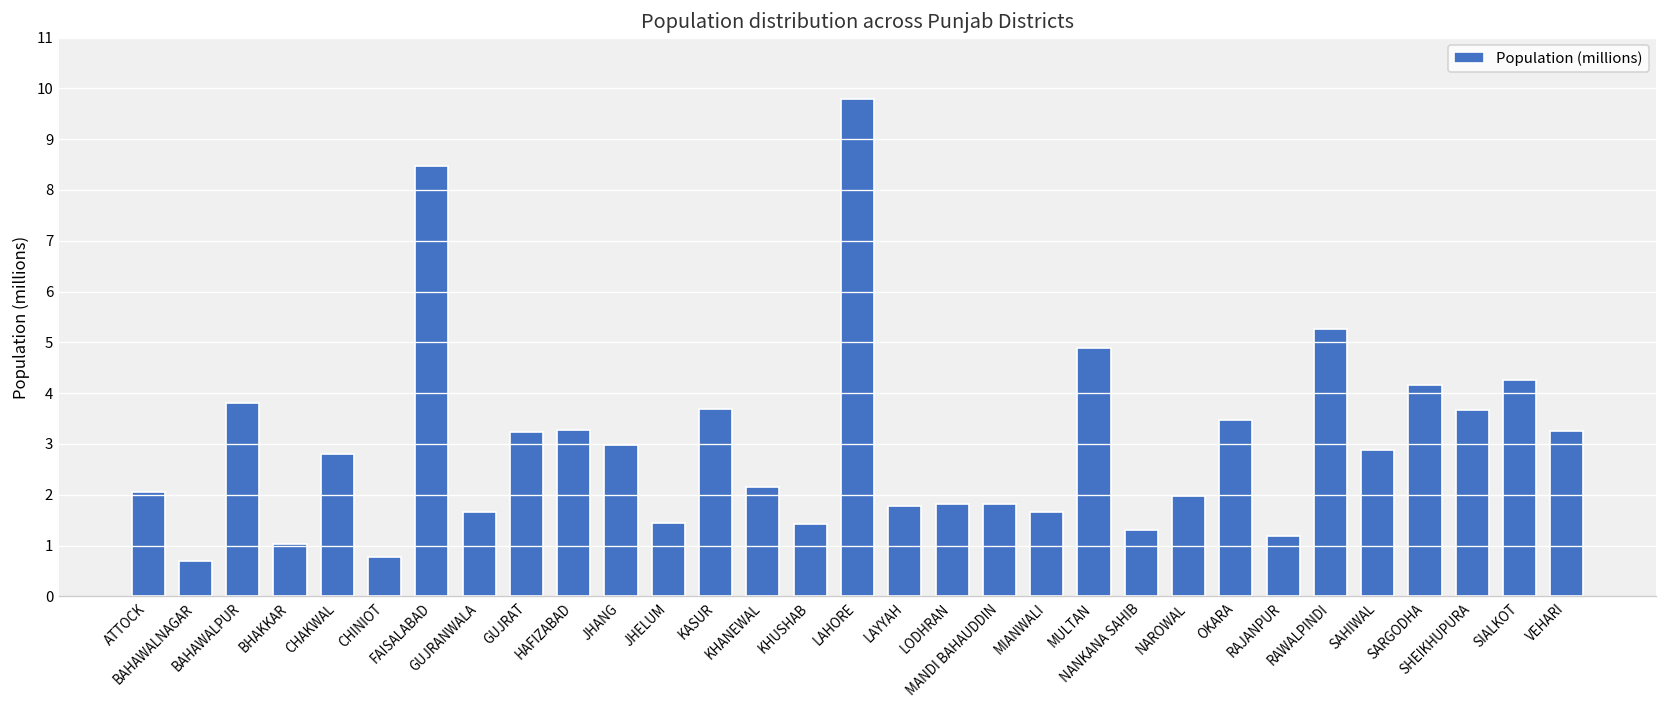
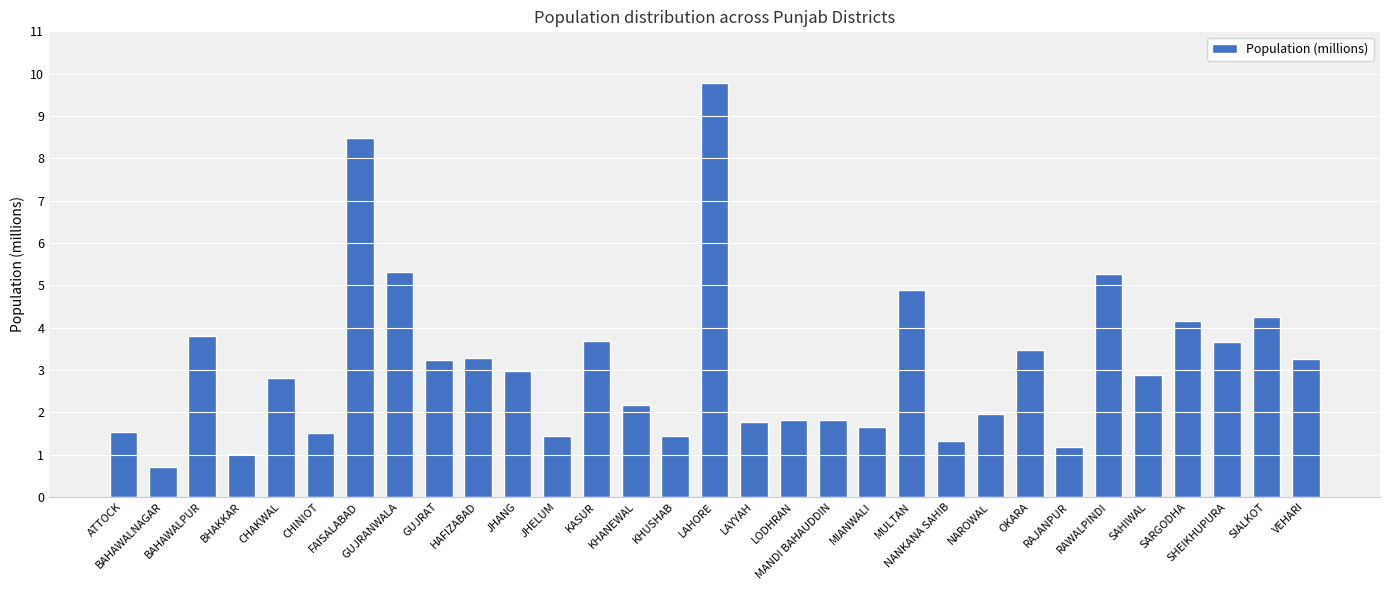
ATTOCK: 2.1 -> 1.5
CHINIOT: 0.8 -> 1.5
GUJRANWALA: 1.7 -> 5.3
